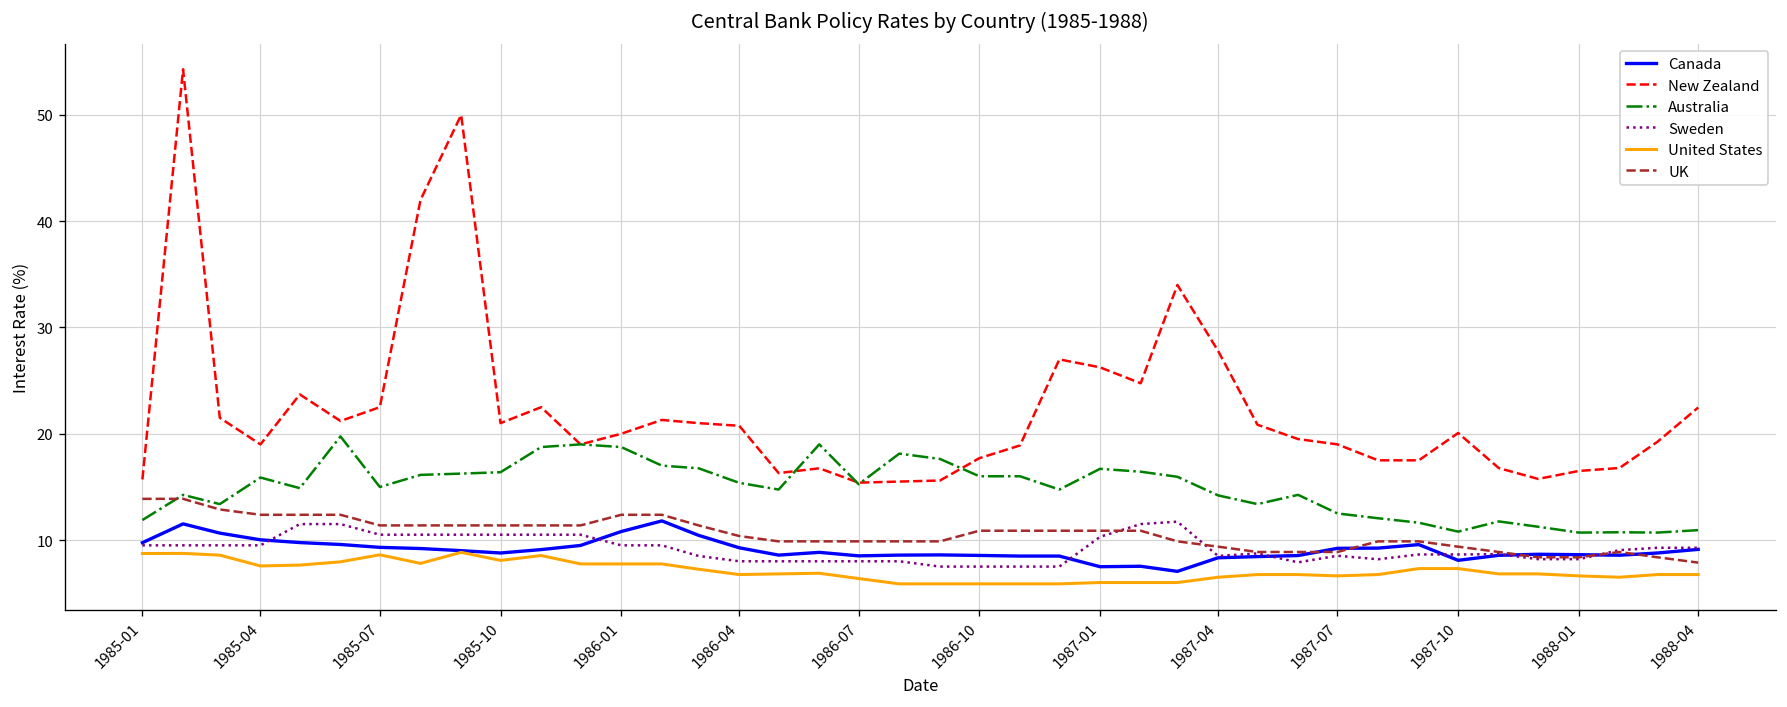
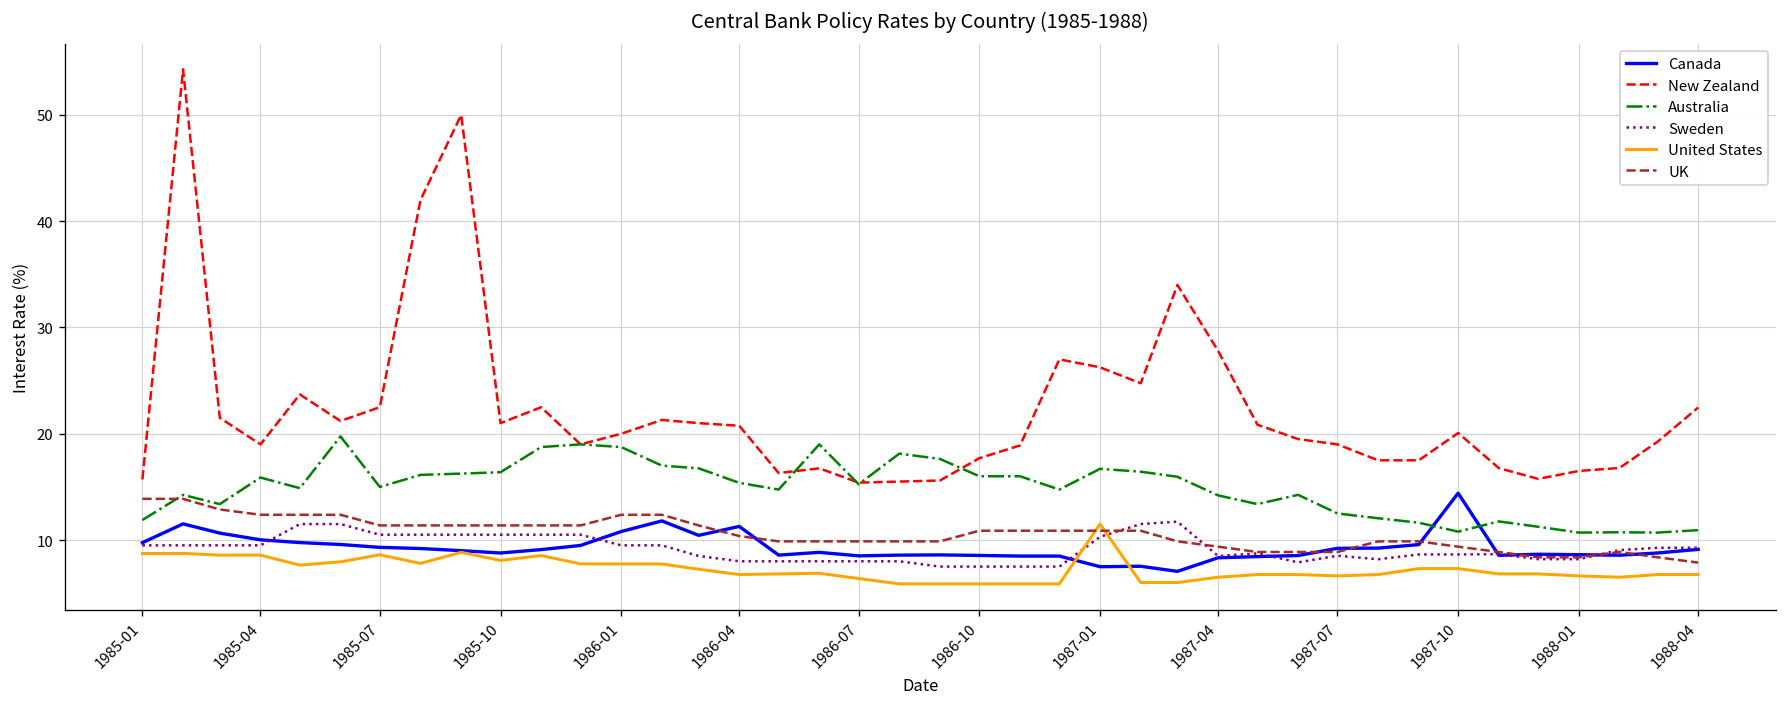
United States, 1985-04: 8 -> 9
Canada, 1986-04: 9 -> 11
United States, 1987-01: 6 -> 12
Canada, 1987-10: 8 -> 14
